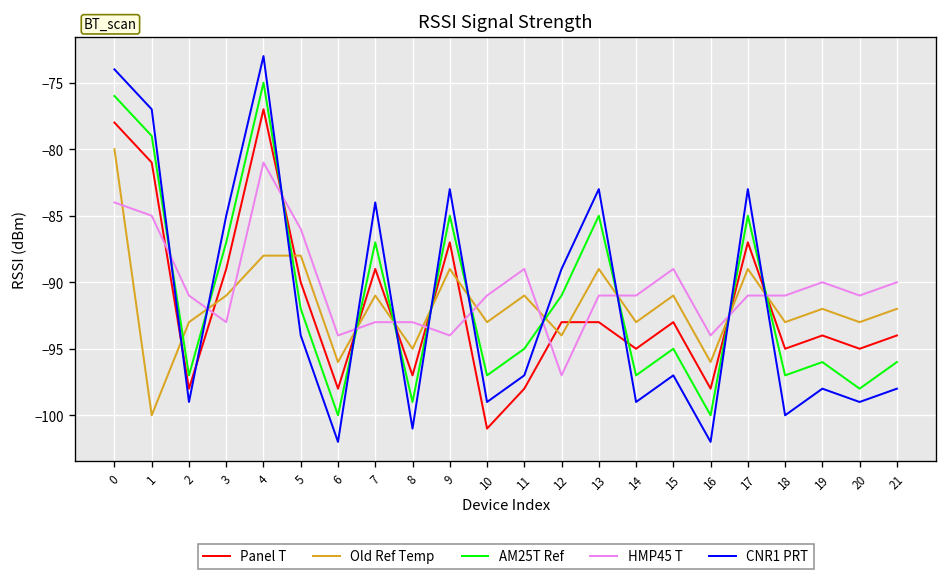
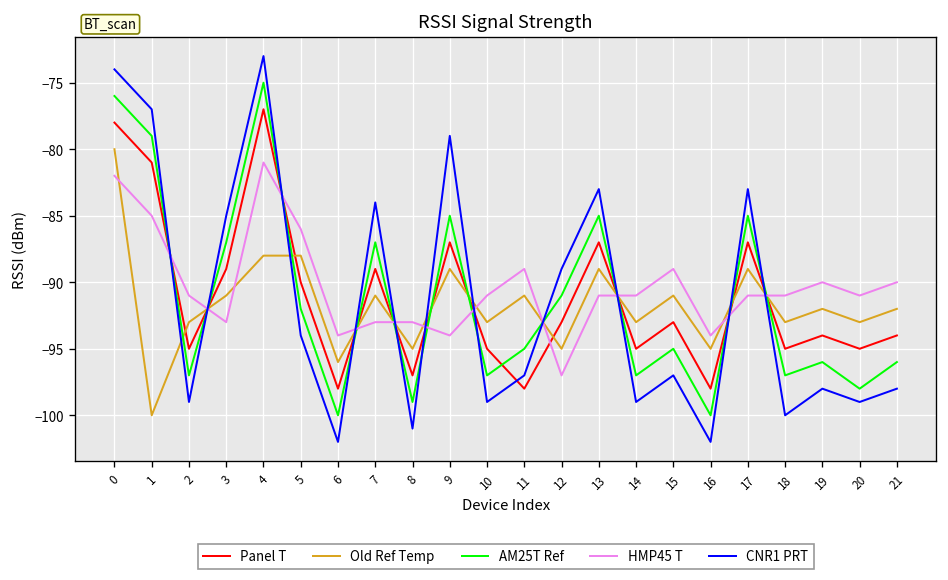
HMP45 T, 0: -84 -> -82
Panel T, 2: -98 -> -95
CNR1 PRT, 9: -83 -> -79
Panel T, 10: -101 -> -95
Old Ref Temp, 12: -94 -> -95
Panel T, 13: -93 -> -87
Old Ref Temp, 16: -96 -> -95
